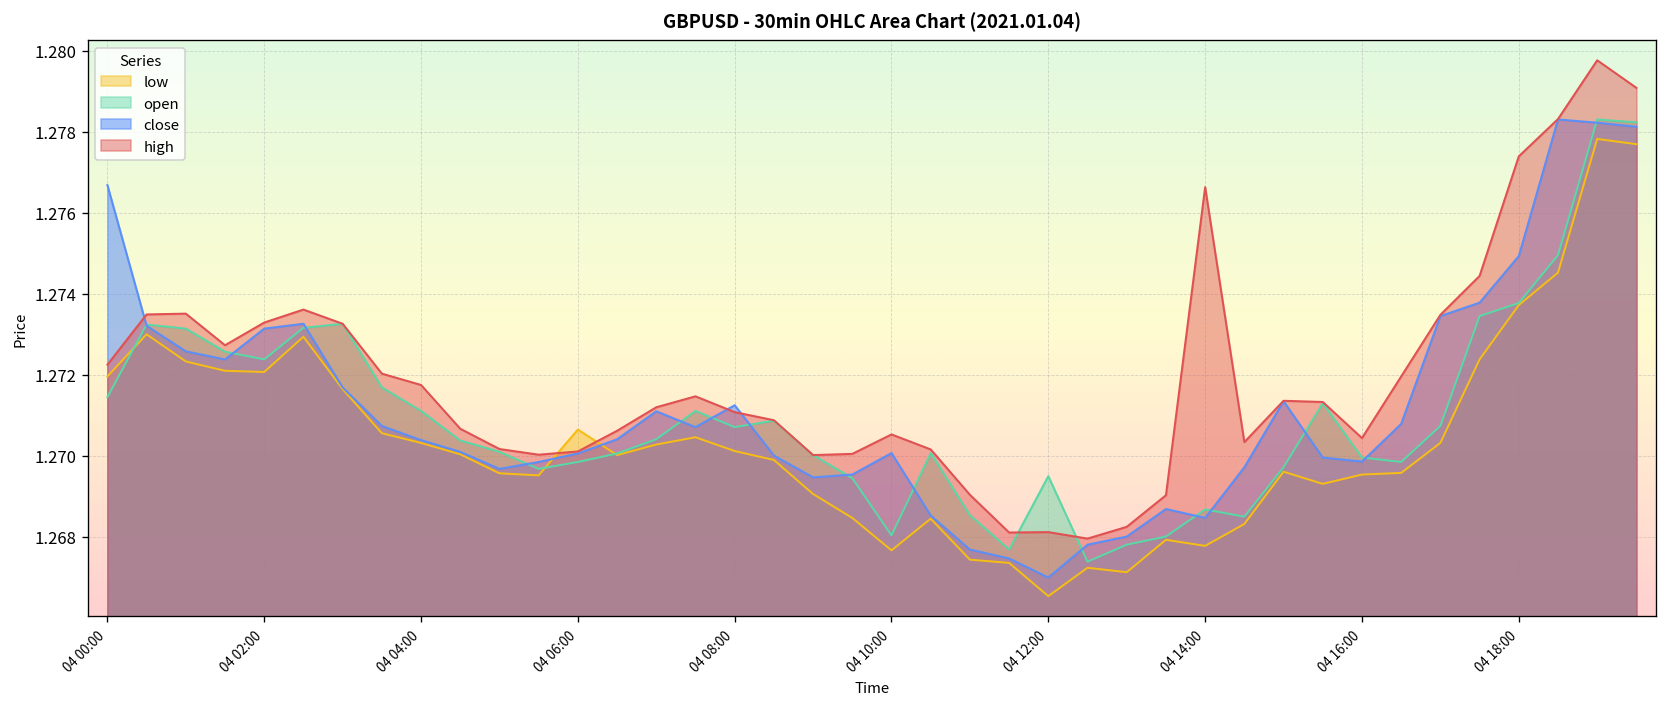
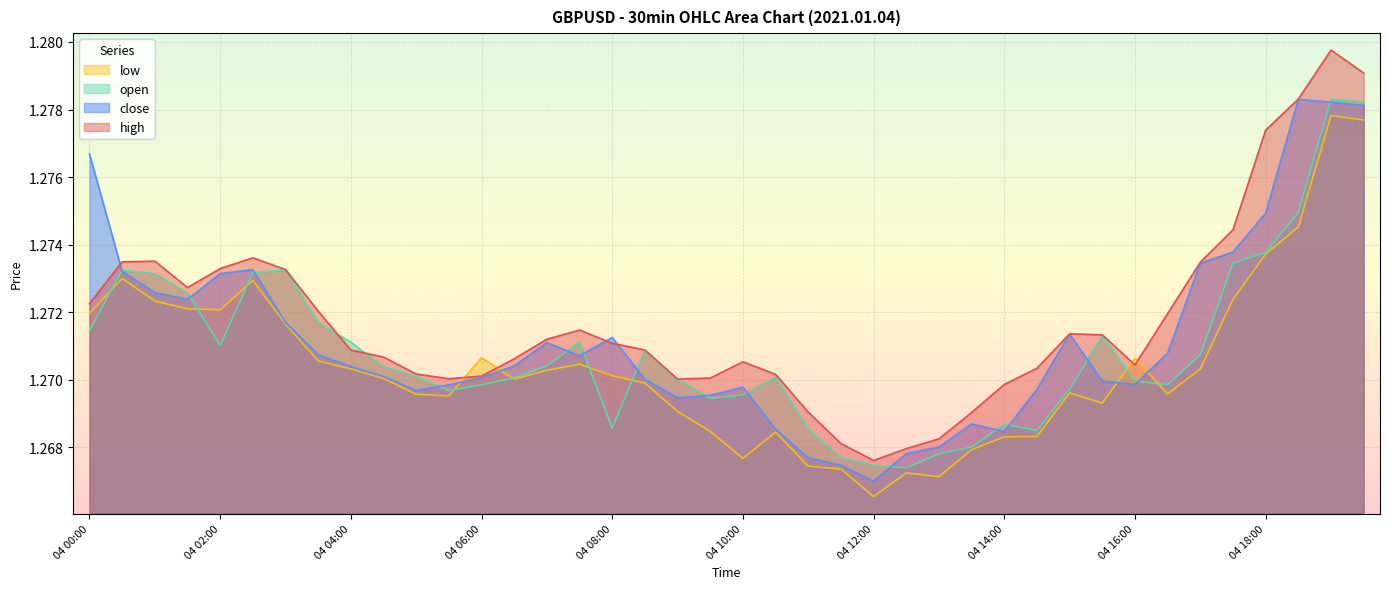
open, 04 02:00: 1.2724 -> 1.2710
high, 04 04:00: 1.2718 -> 1.2709
open, 04 08:00: 1.2707 -> 1.2686
open, 04 10:00: 1.2680 -> 1.2696
close, 04 10:00: 1.2701 -> 1.2698
open, 04 12:00: 1.2695 -> 1.2675
high, 04 12:00: 1.2681 -> 1.2676
low, 04 14:00: 1.2678 -> 1.2683
high, 04 14:00: 1.2766 -> 1.2699
low, 04 16:00: 1.2695 -> 1.2706
